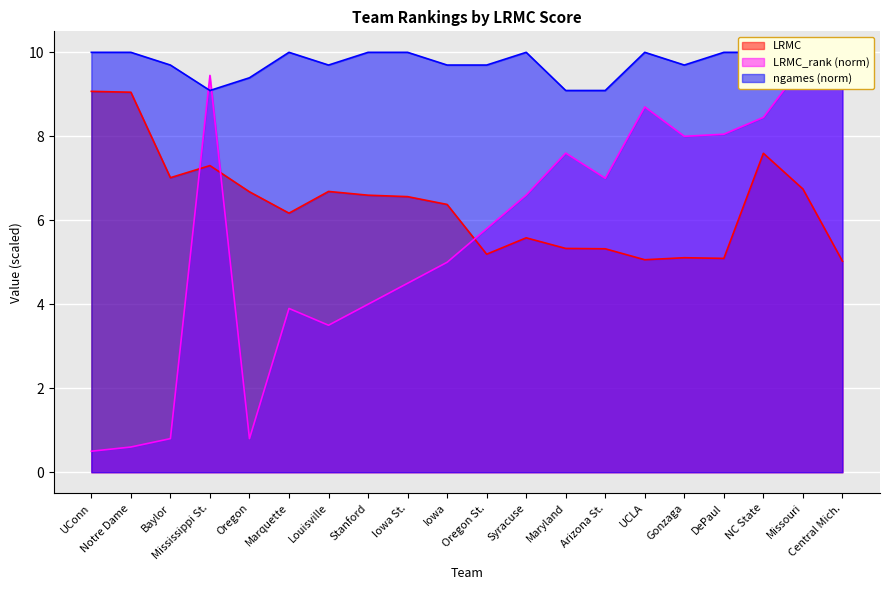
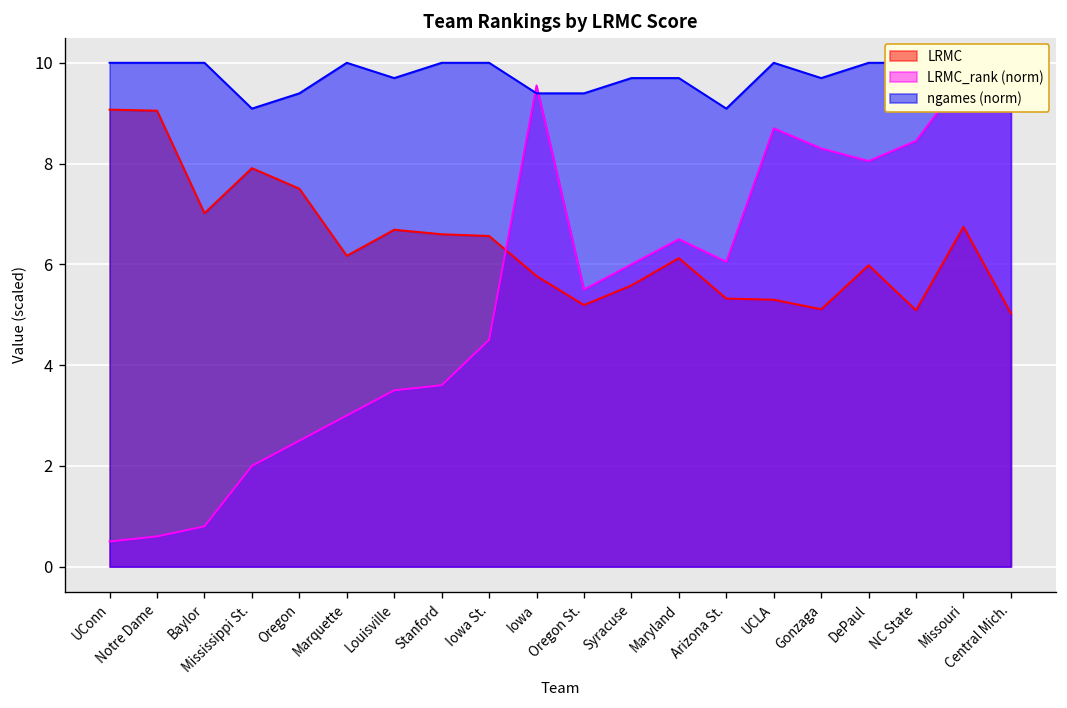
ngames (norm), Baylor: 9.7 -> 10.0
LRMC, Mississippi St.: 7.3 -> 7.9
LRMC_rank (norm), Mississippi St.: 9.5 -> 2.0
LRMC, Oregon: 6.7 -> 7.5
LRMC_rank (norm), Oregon: 0.8 -> 2.5
LRMC_rank (norm), Marquette: 3.9 -> 3.0
LRMC_rank (norm), Stanford: 4.0 -> 3.6
LRMC, Iowa: 6.4 -> 5.8
LRMC_rank (norm), Iowa: 5.0 -> 9.6
ngames (norm), Iowa: 9.7 -> 9.4
LRMC_rank (norm), Oregon St.: 5.8 -> 5.5
ngames (norm), Oregon St.: 9.7 -> 9.4
LRMC_rank (norm), Syracuse: 6.6 -> 6.0
ngames (norm), Syracuse: 10.0 -> 9.7
LRMC, Maryland: 5.3 -> 6.1
LRMC_rank (norm), Maryland: 7.6 -> 6.5
ngames (norm), Maryland: 9.1 -> 9.7
LRMC_rank (norm), Arizona St.: 7.0 -> 6.1
LRMC, UCLA: 5.1 -> 5.3
LRMC_rank (norm), Gonzaga: 8.0 -> 8.3
LRMC, DePaul: 5.1 -> 6.0
LRMC, NC State: 7.6 -> 5.1
